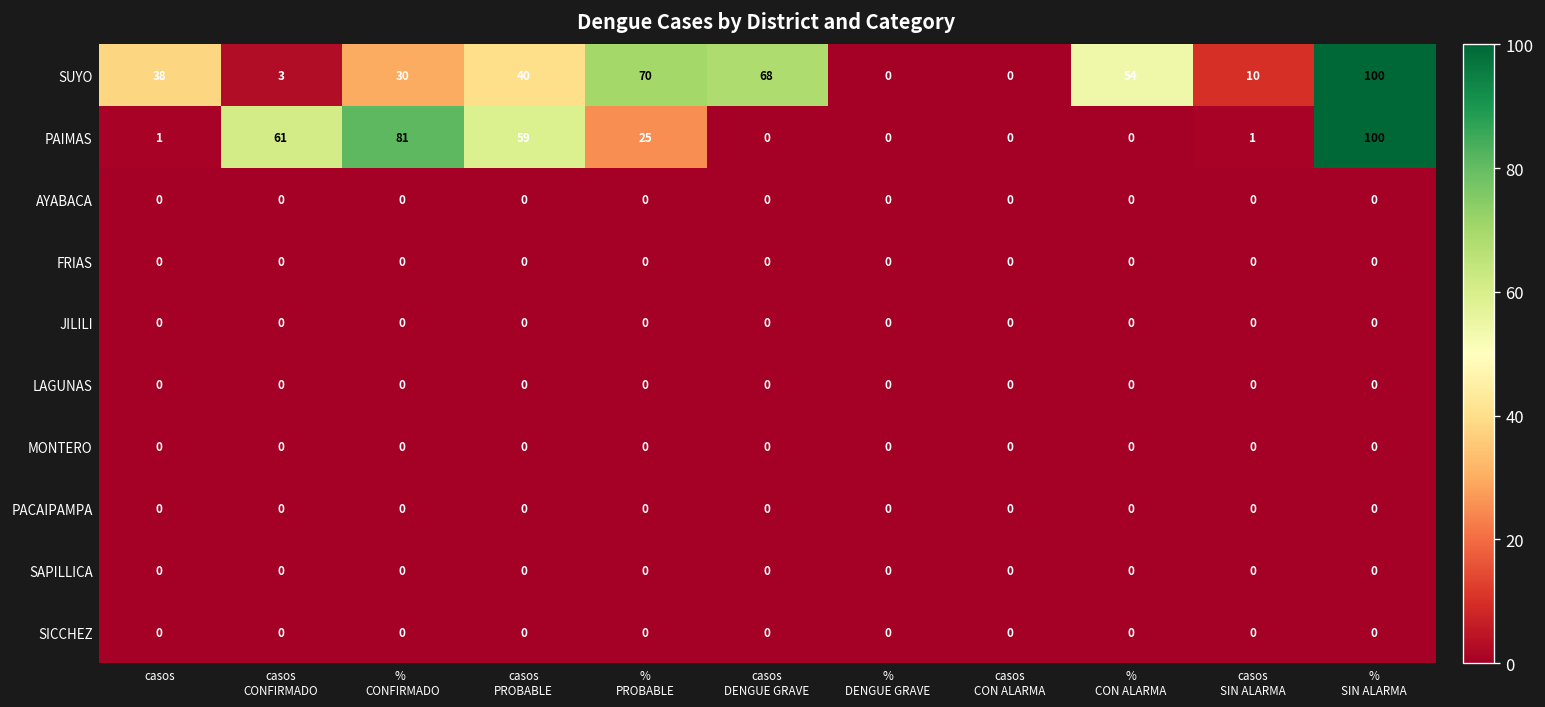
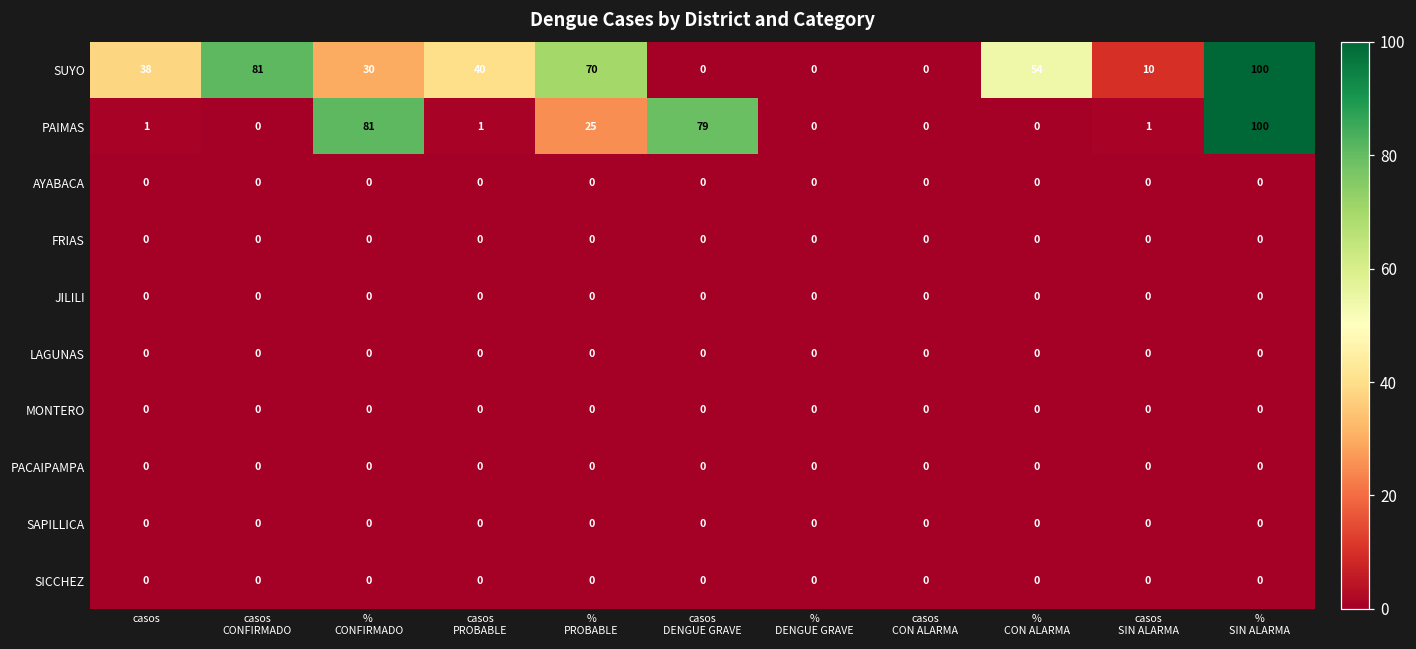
SUYO, casos CONFIRMADO: 3 -> 81
SUYO, casos DENGUE GRAVE: 68 -> 0
PAIMAS, casos CONFIRMADO: 61 -> 0
PAIMAS, casos PROBABLE: 59 -> 1
PAIMAS, casos DENGUE GRAVE: 0 -> 79
